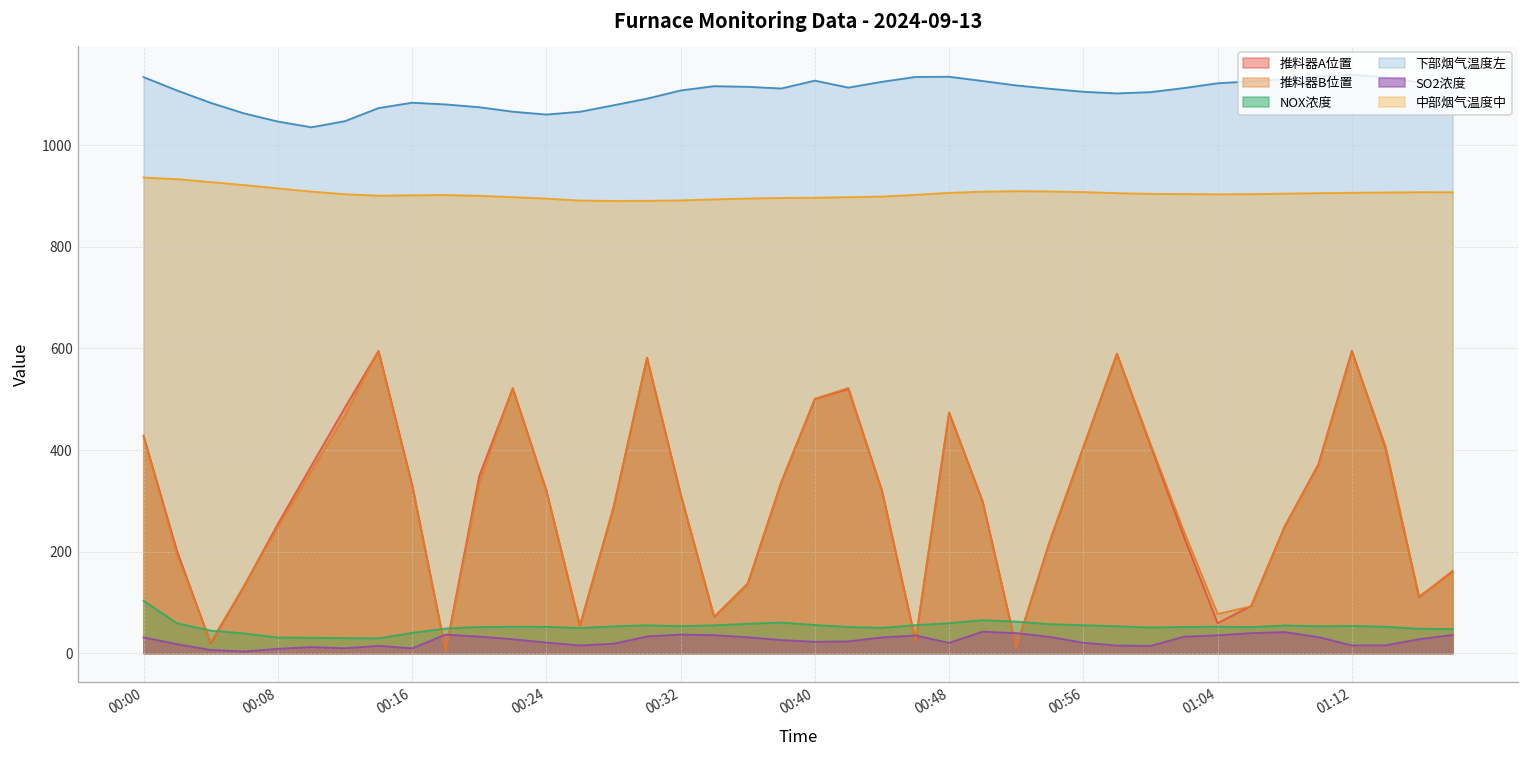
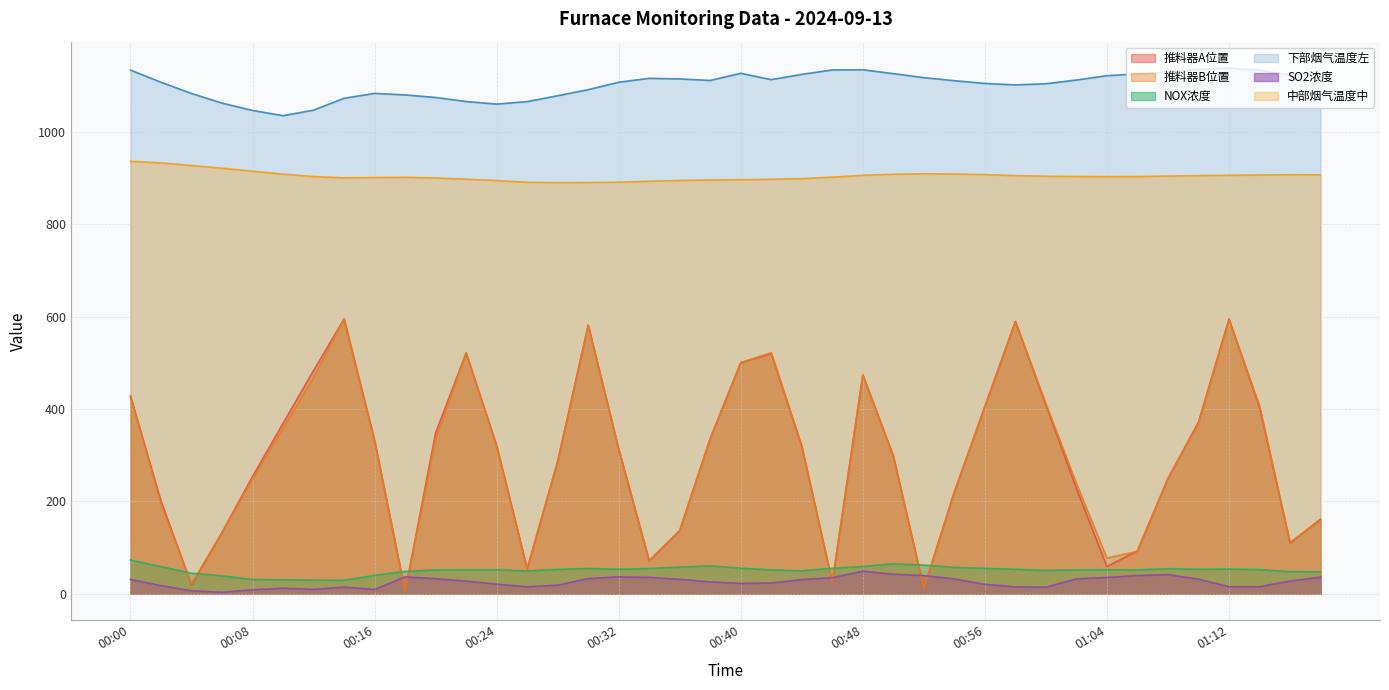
NOX浓度, 00:00: 100 -> 70
SO2浓度, 00:48: 20 -> 50
